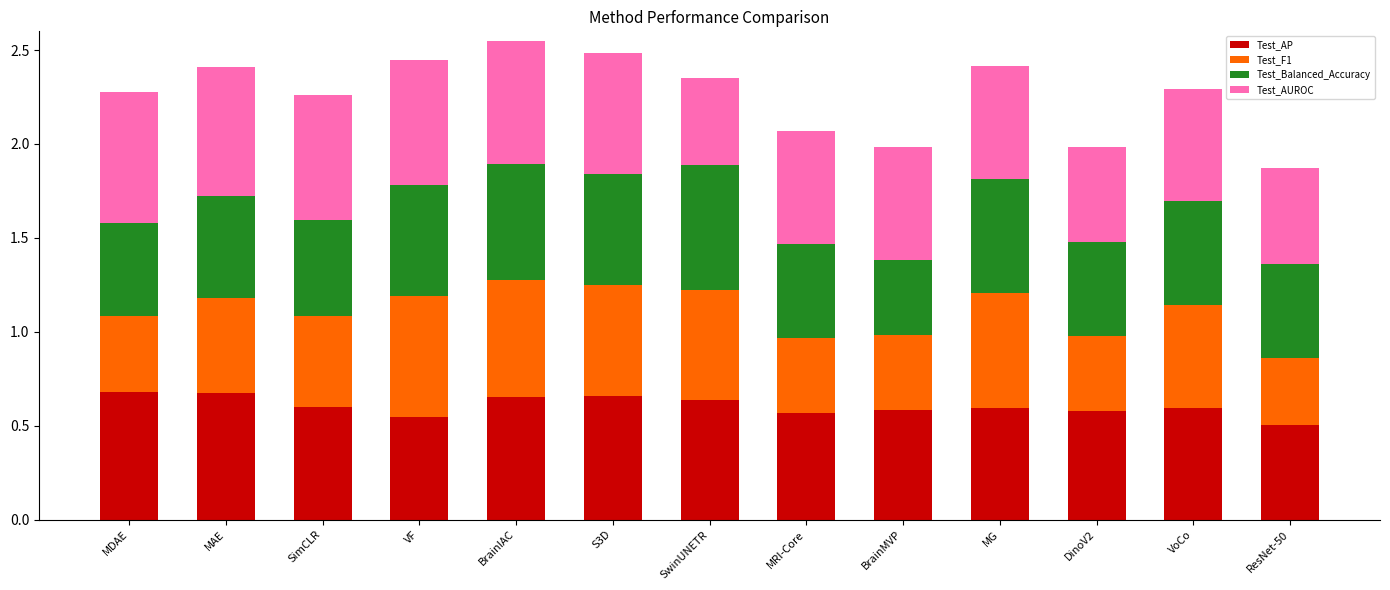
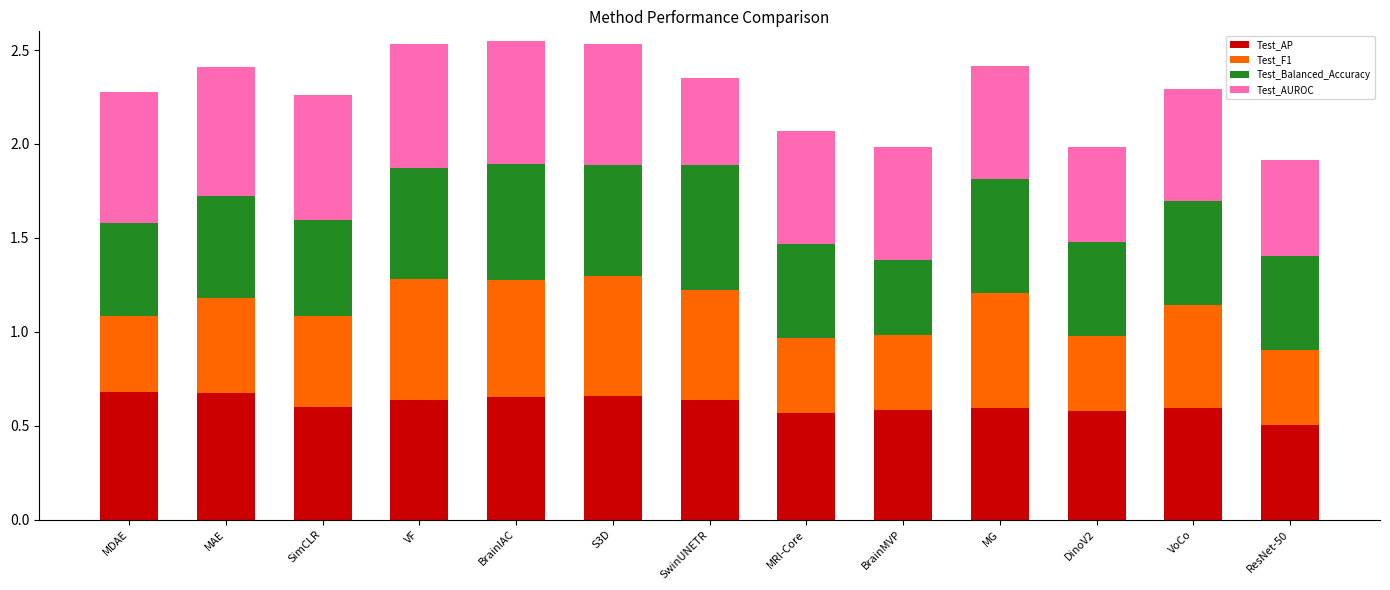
Test_AP, VF: 0.55 -> 0.64
Test_F1, S3D: 0.59 -> 0.64
Test_F1, ResNet-50: 0.36 -> 0.40
